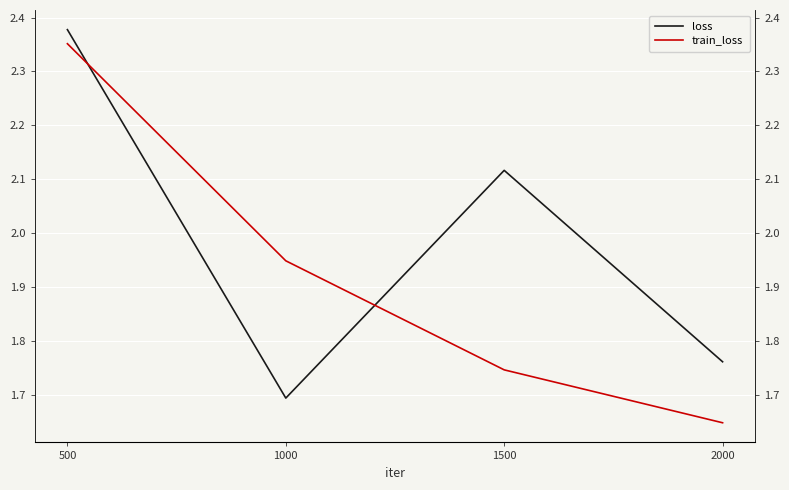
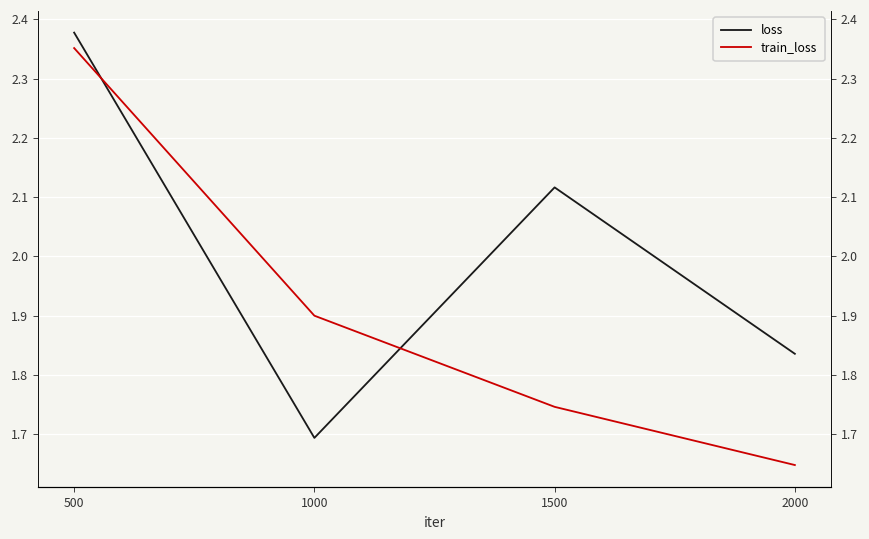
train_loss, 1000: 1.95 -> 1.90
loss, 2000: 1.76 -> 1.84
